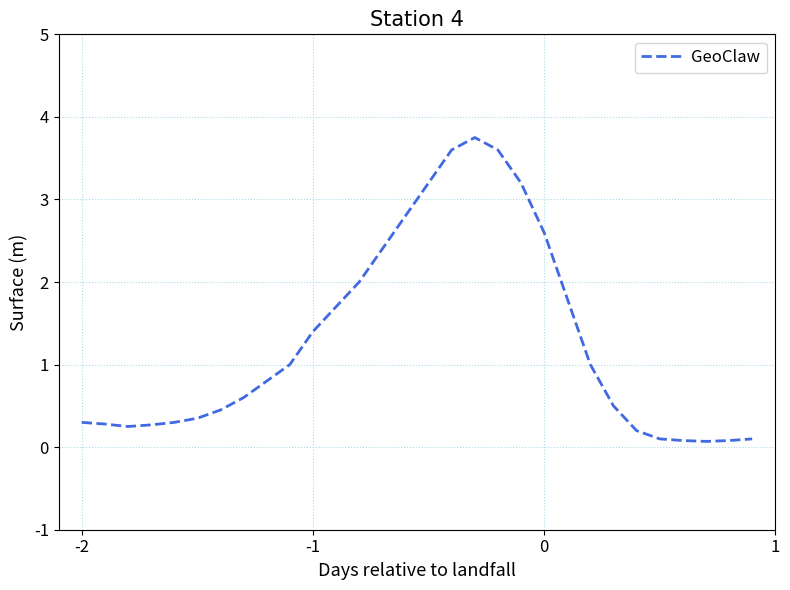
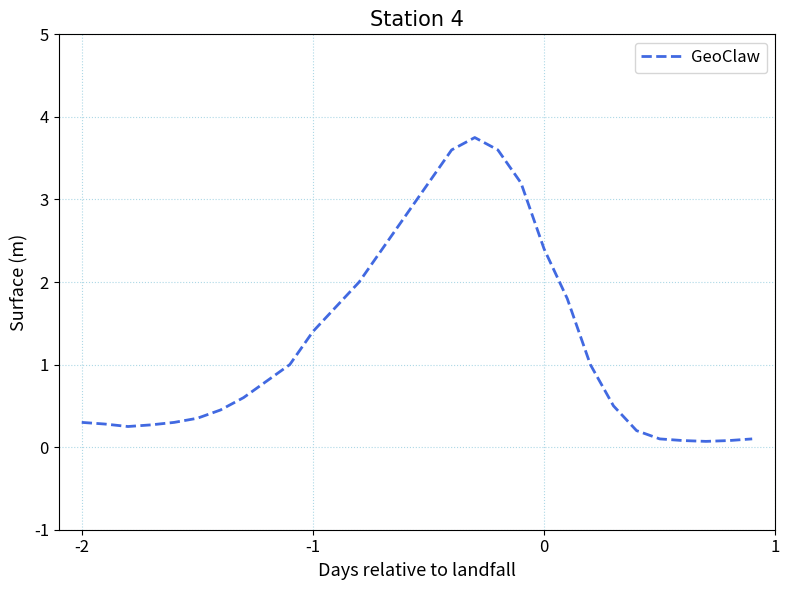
0: 2.6 -> 2.4
